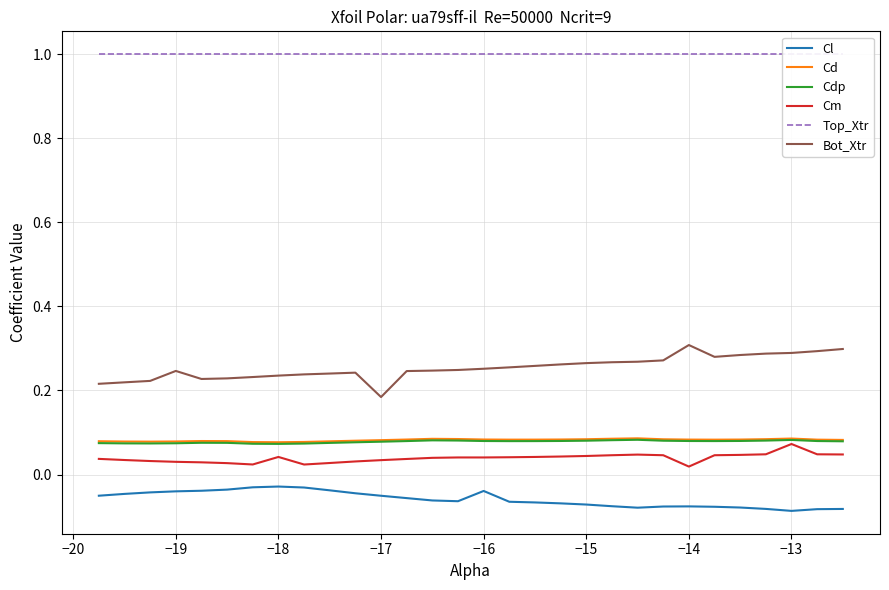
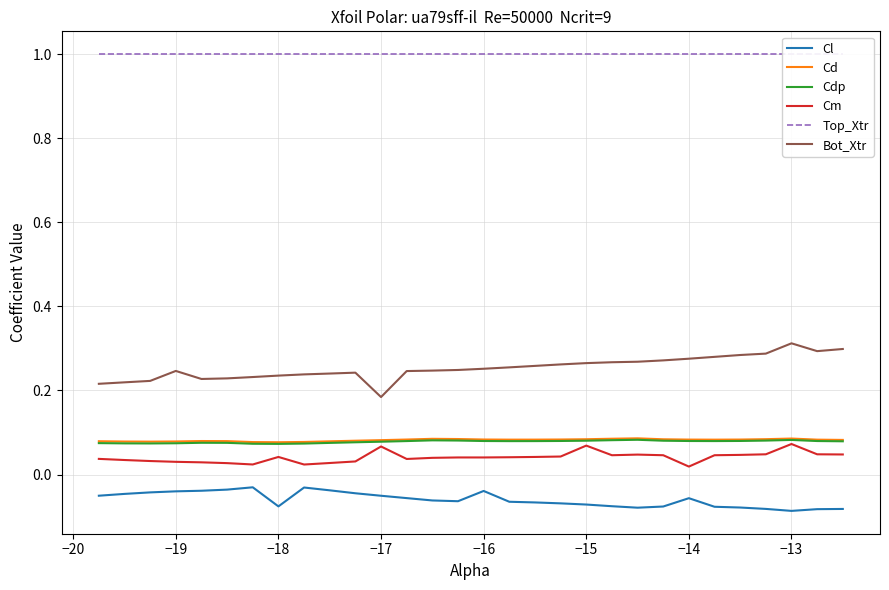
Cl, −18: -0.03 -> -0.08
Cm, −17: 0.03 -> 0.07
Cm, −15: 0.04 -> 0.07
Cl, −14: -0.08 -> -0.06
Bot_Xtr, −14: 0.31 -> 0.28
Bot_Xtr, −13: 0.29 -> 0.31
